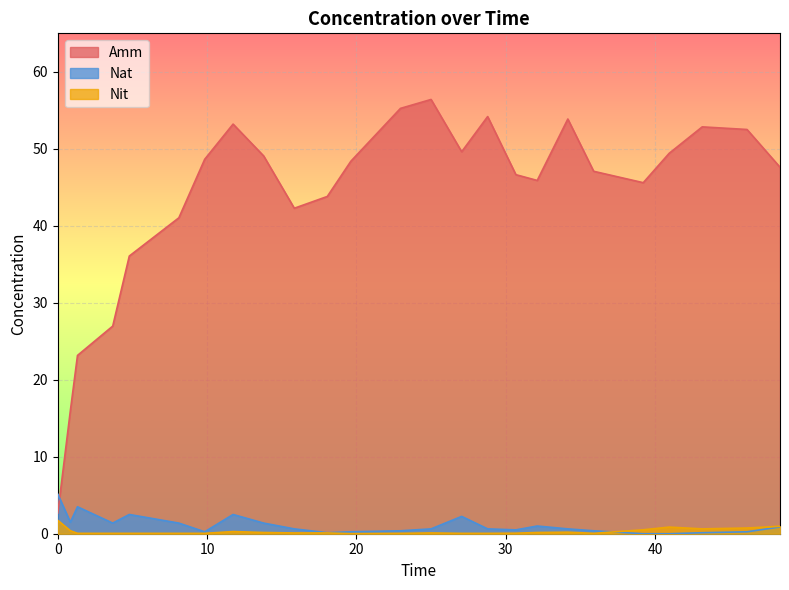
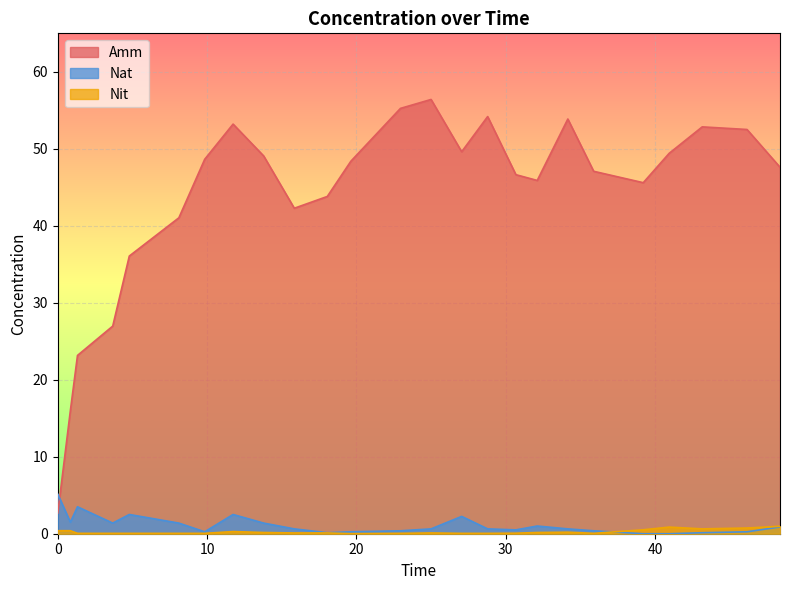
Nit, 0: 2 -> 0
